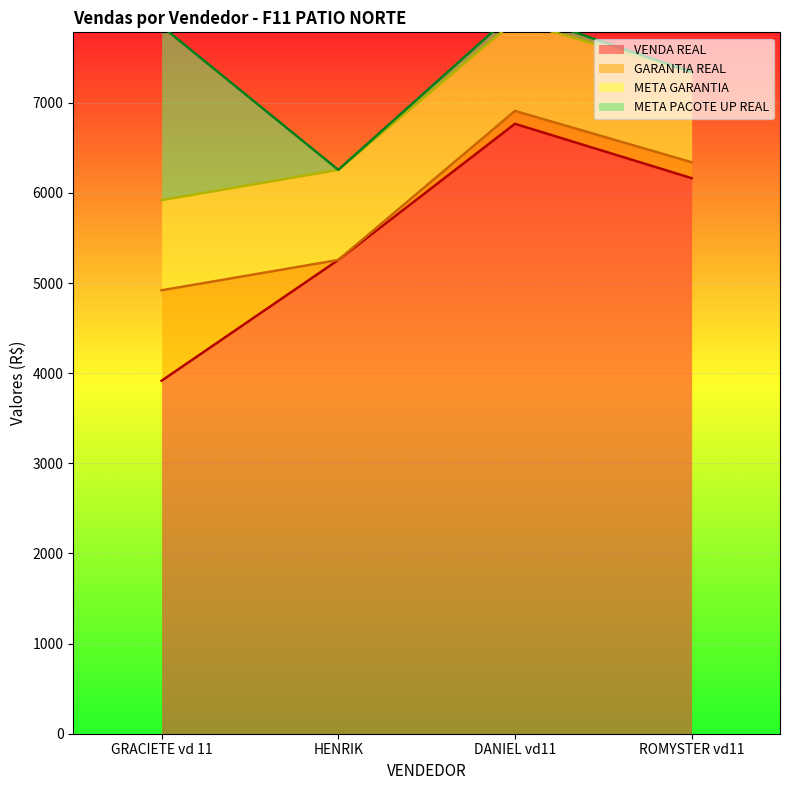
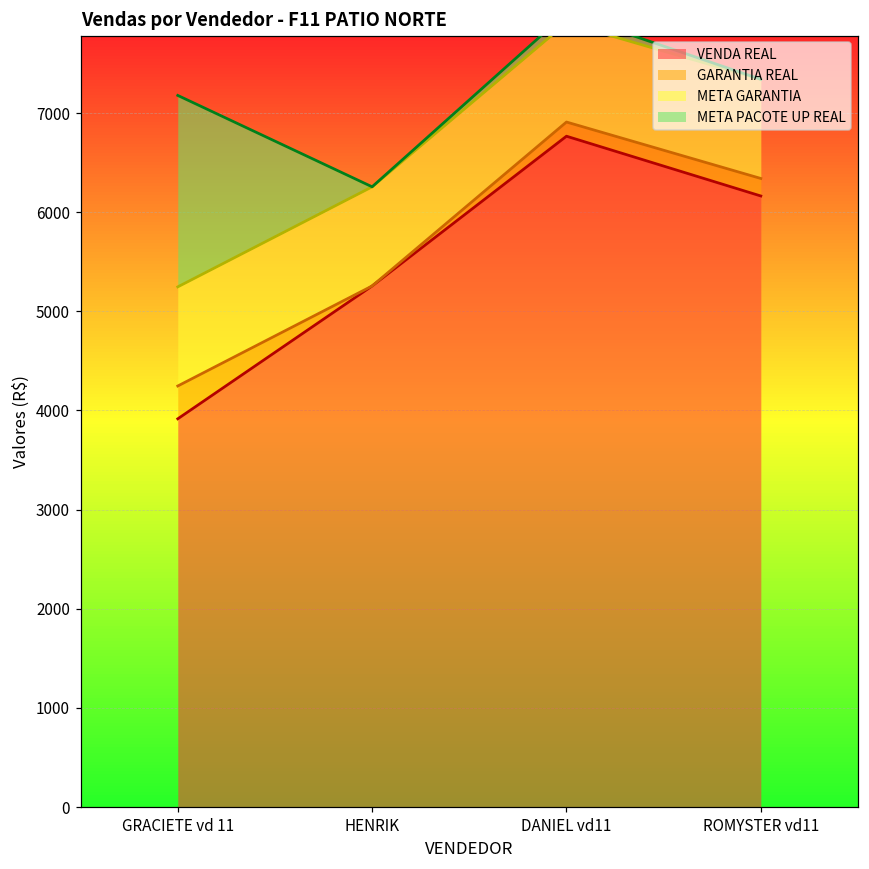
GARANTIA REAL, GRACIETE vd 11: 1000 -> 300
